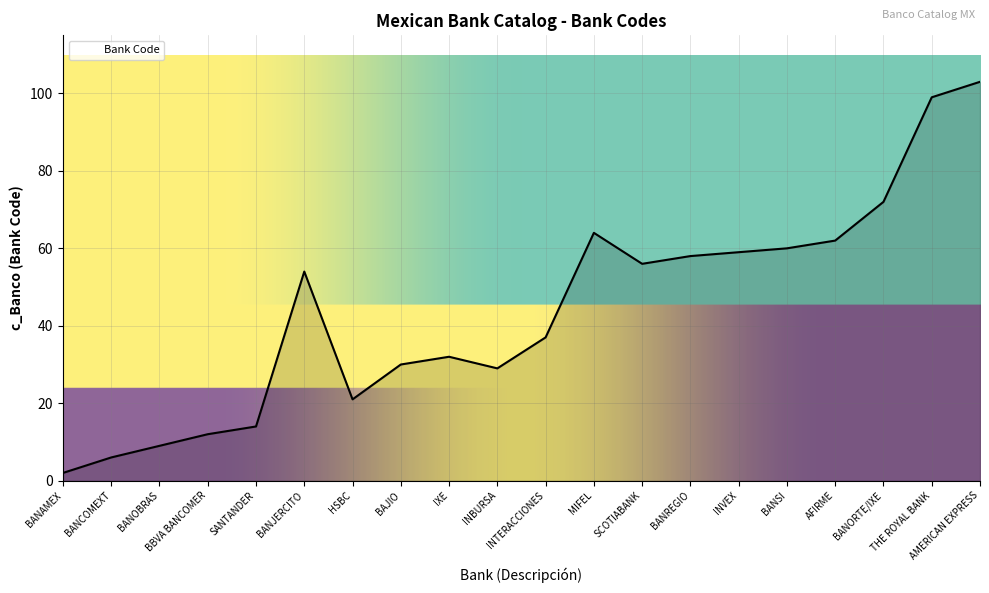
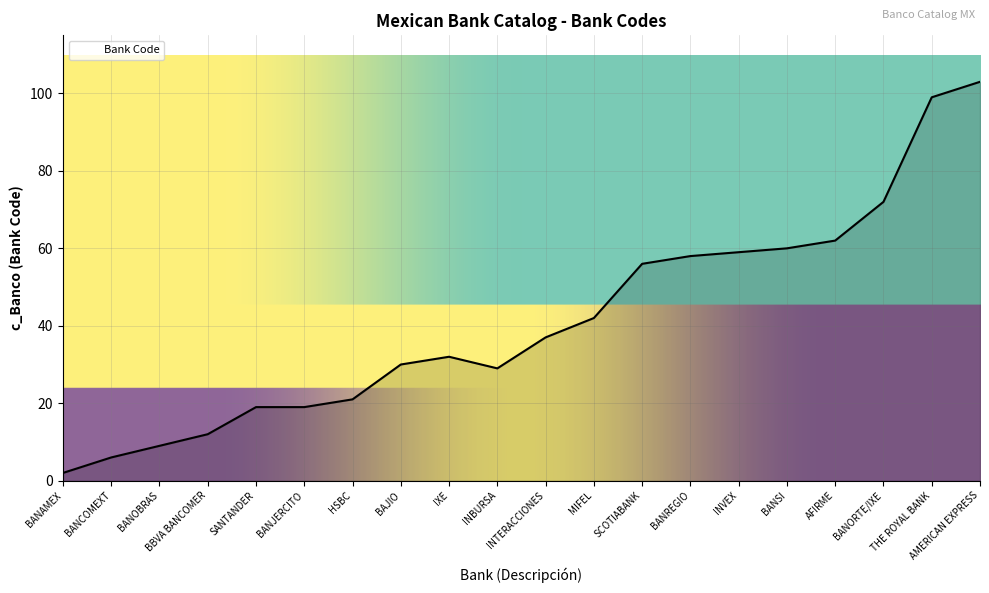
SANTANDER: 14 -> 19
BANJERCITO: 54 -> 19
MIFEL: 64 -> 42
